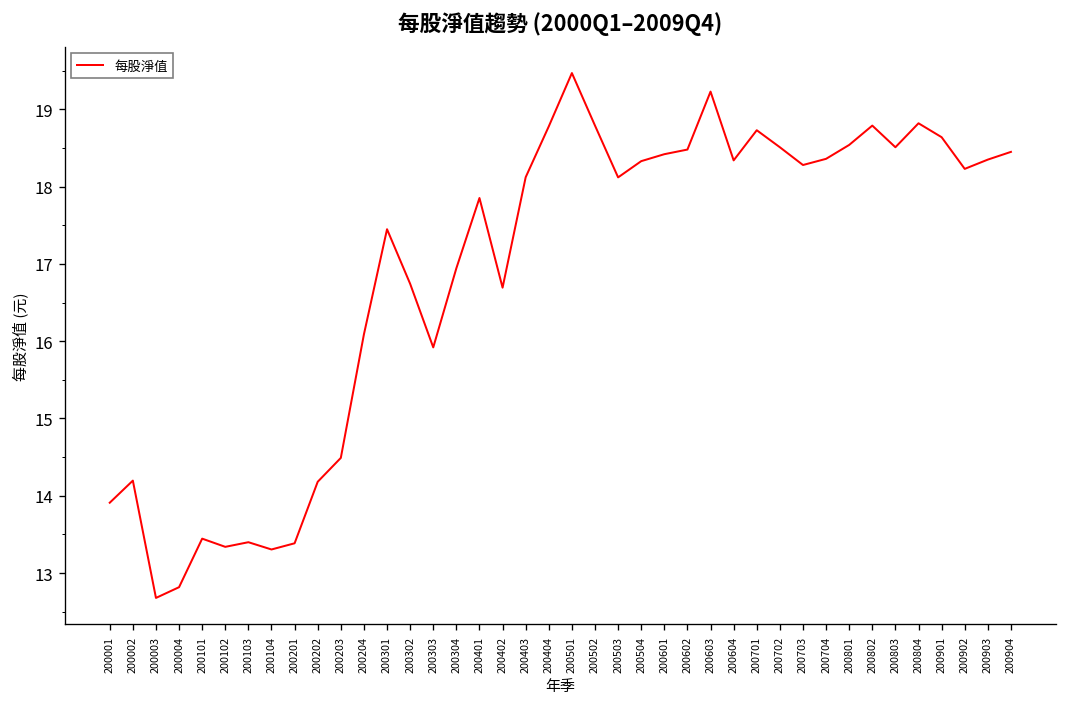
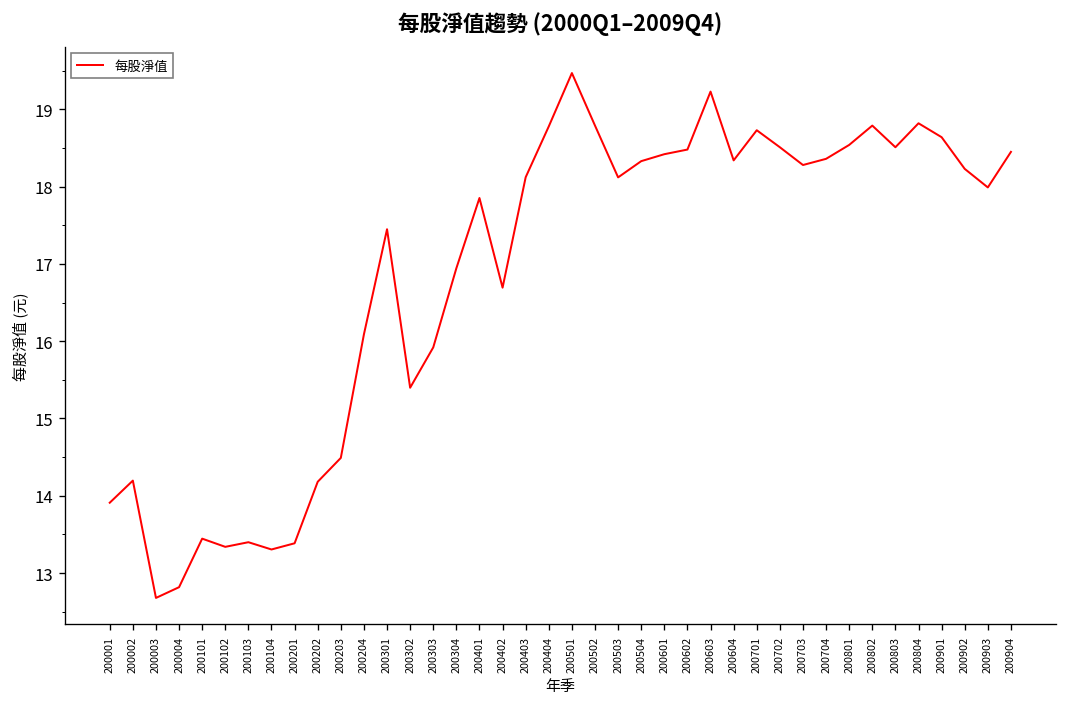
200302: 16.7 -> 15.4
200903: 18.4 -> 18.0
